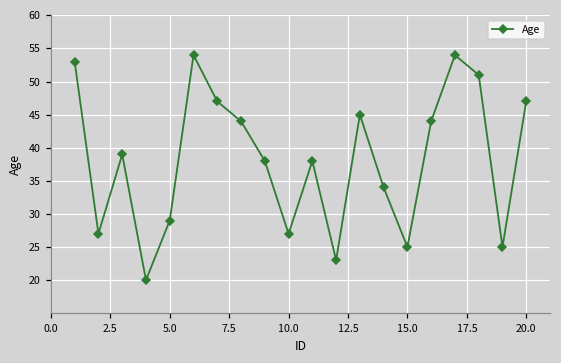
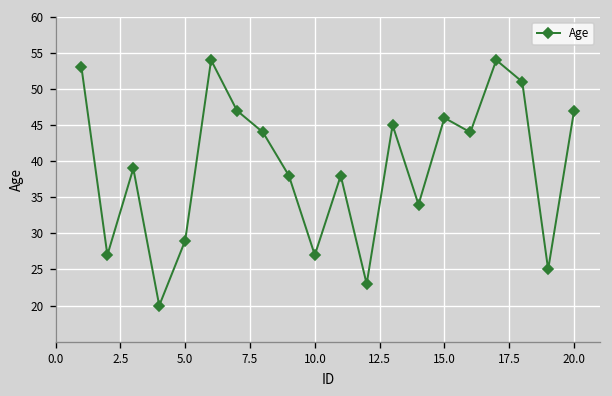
15.0: 25 -> 46
